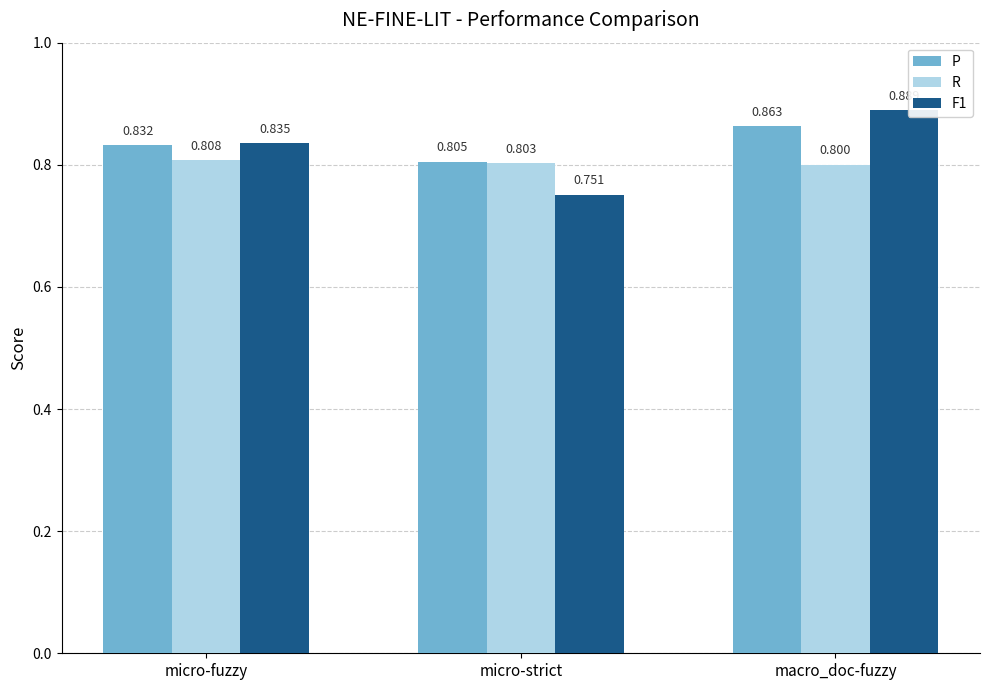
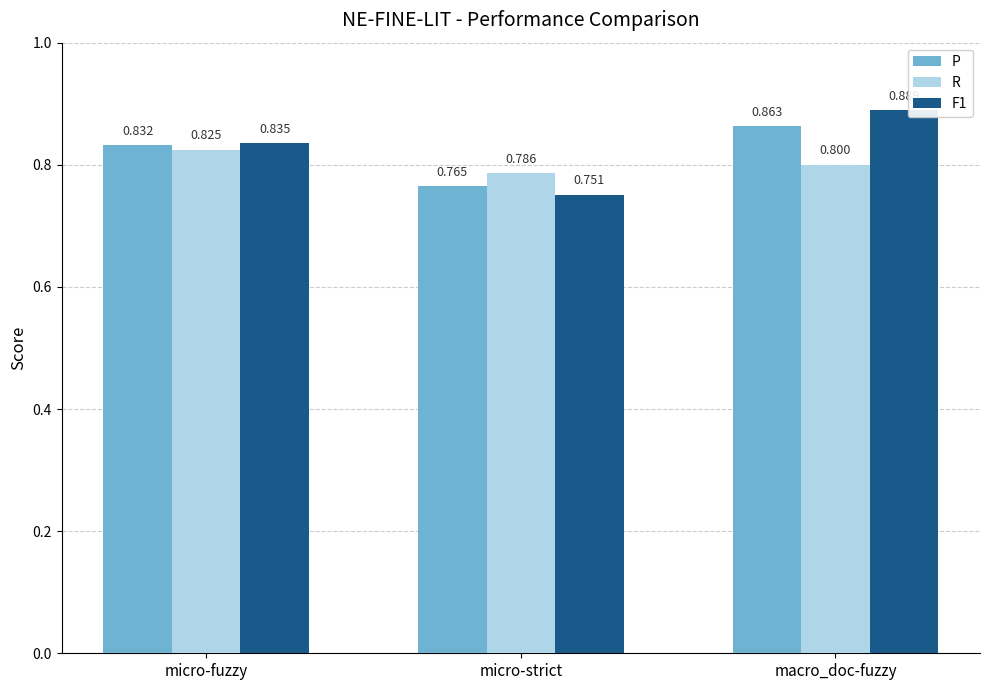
R, micro-fuzzy: 0.808 -> 0.825
P, micro-strict: 0.805 -> 0.765
R, micro-strict: 0.803 -> 0.786
